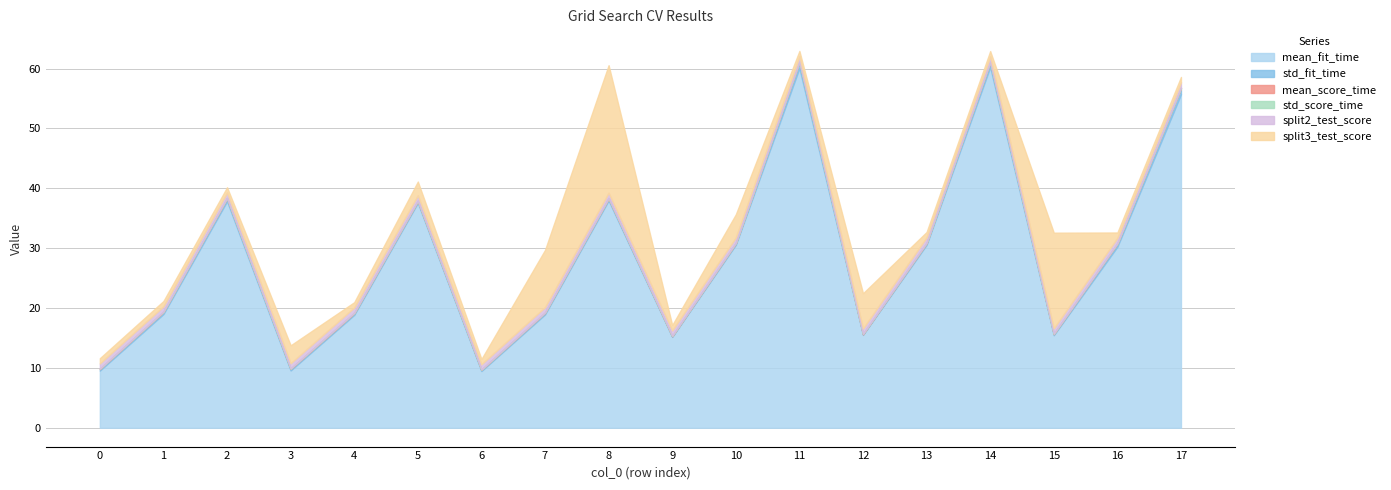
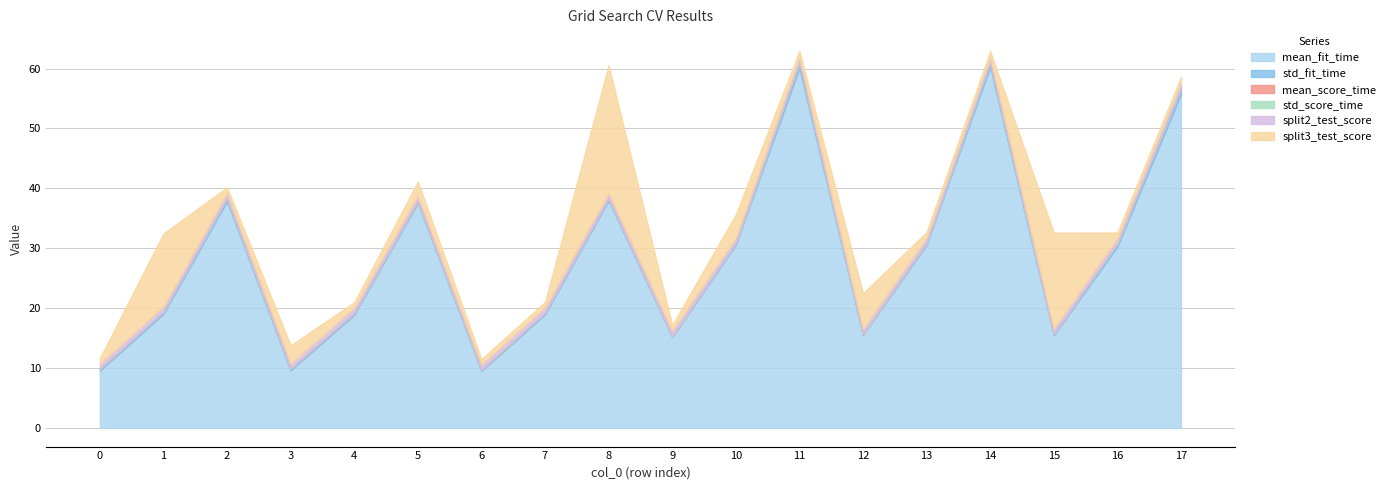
split3_test_score, 1: 1 -> 12
split3_test_score, 7: 10 -> 1
